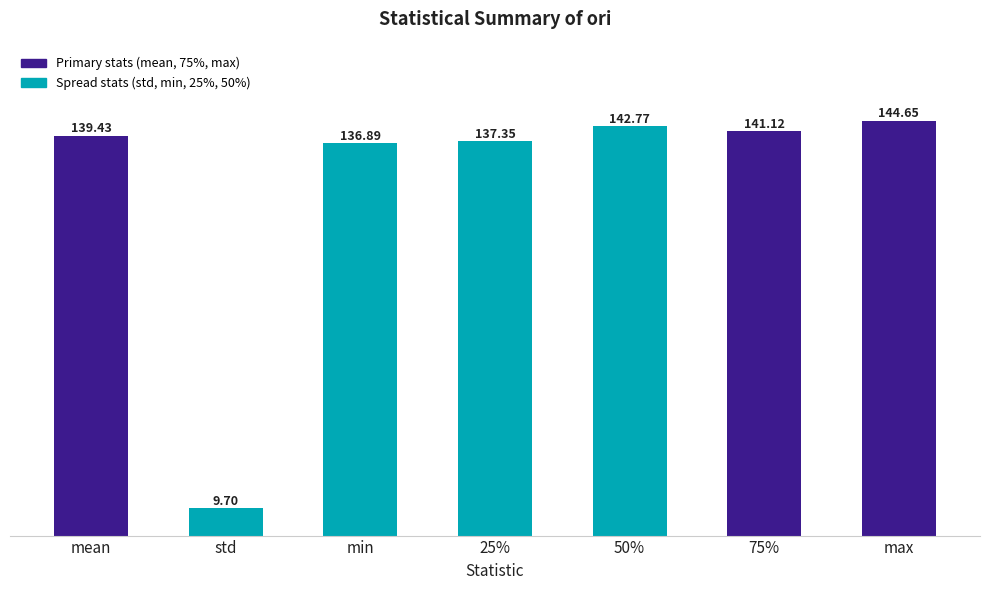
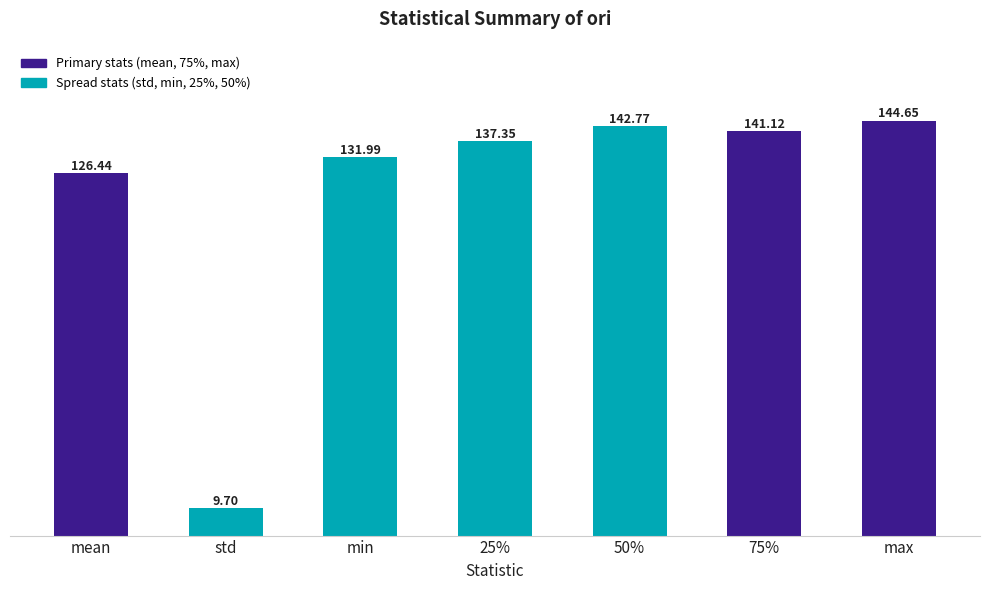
mean: 139.43 -> 126.44
min: 136.89 -> 131.99
